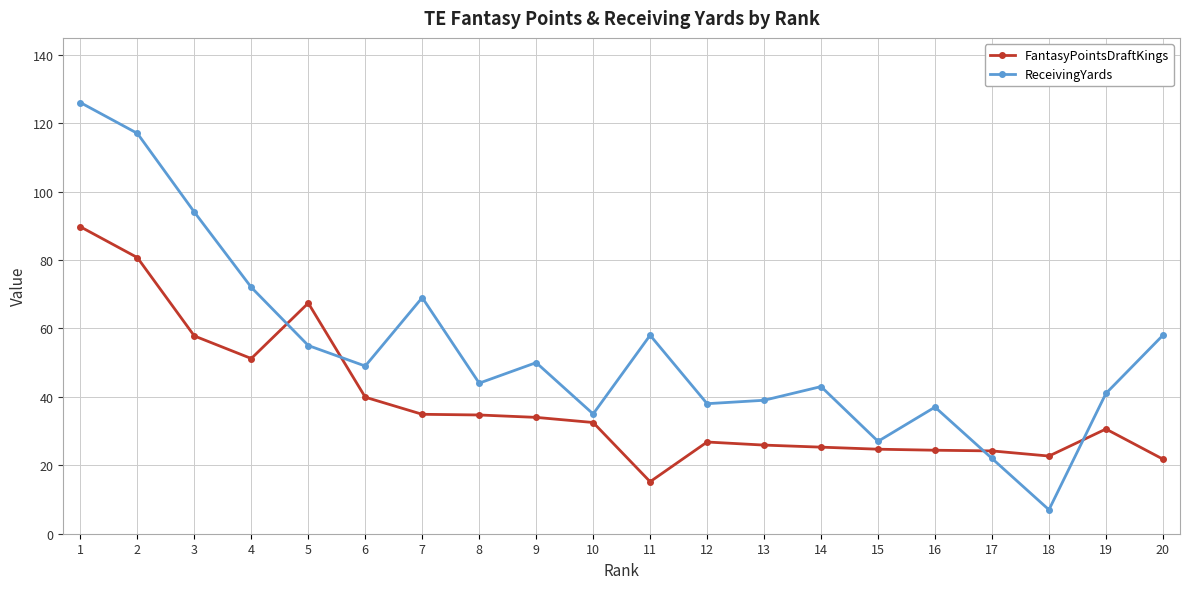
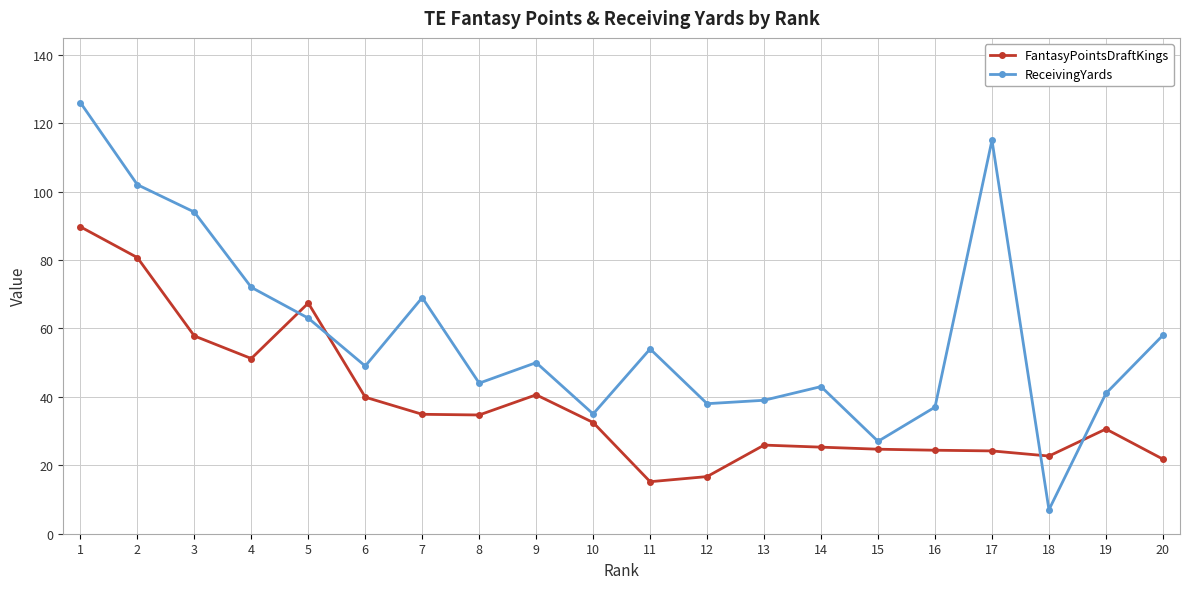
ReceivingYards, 2: 117 -> 102
ReceivingYards, 5: 55 -> 63
FantasyPointsDraftKings, 9: 34 -> 41
ReceivingYards, 11: 58 -> 54
FantasyPointsDraftKings, 12: 27 -> 17
ReceivingYards, 17: 22 -> 115
